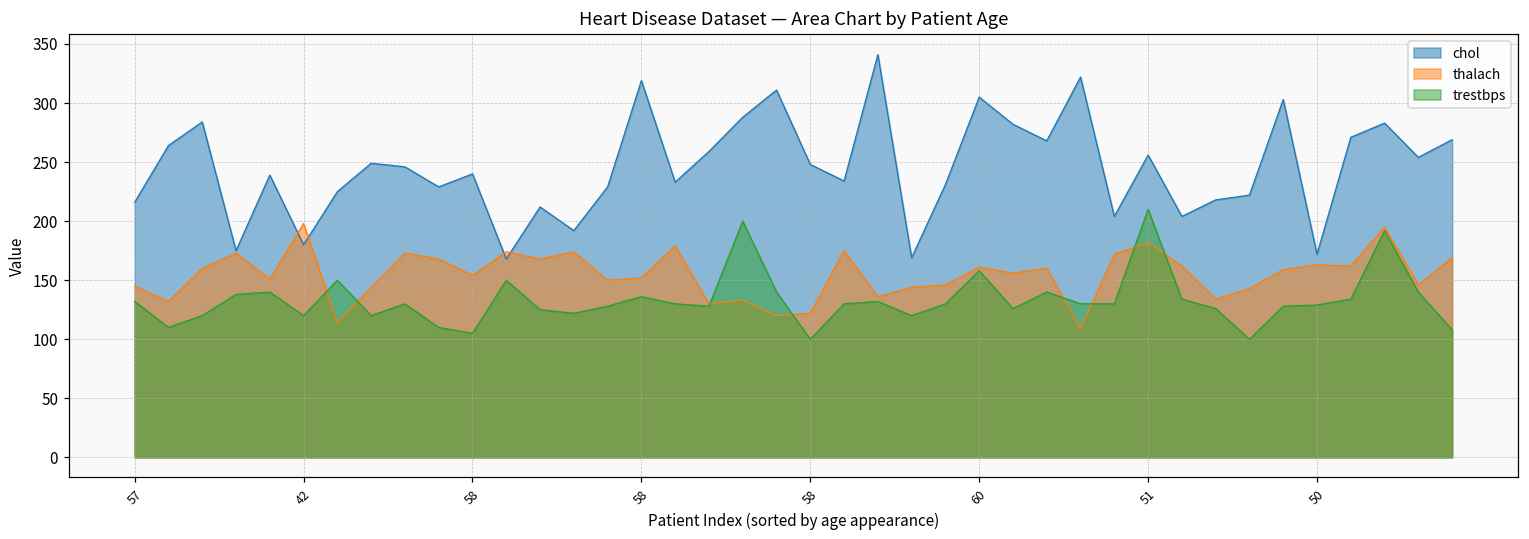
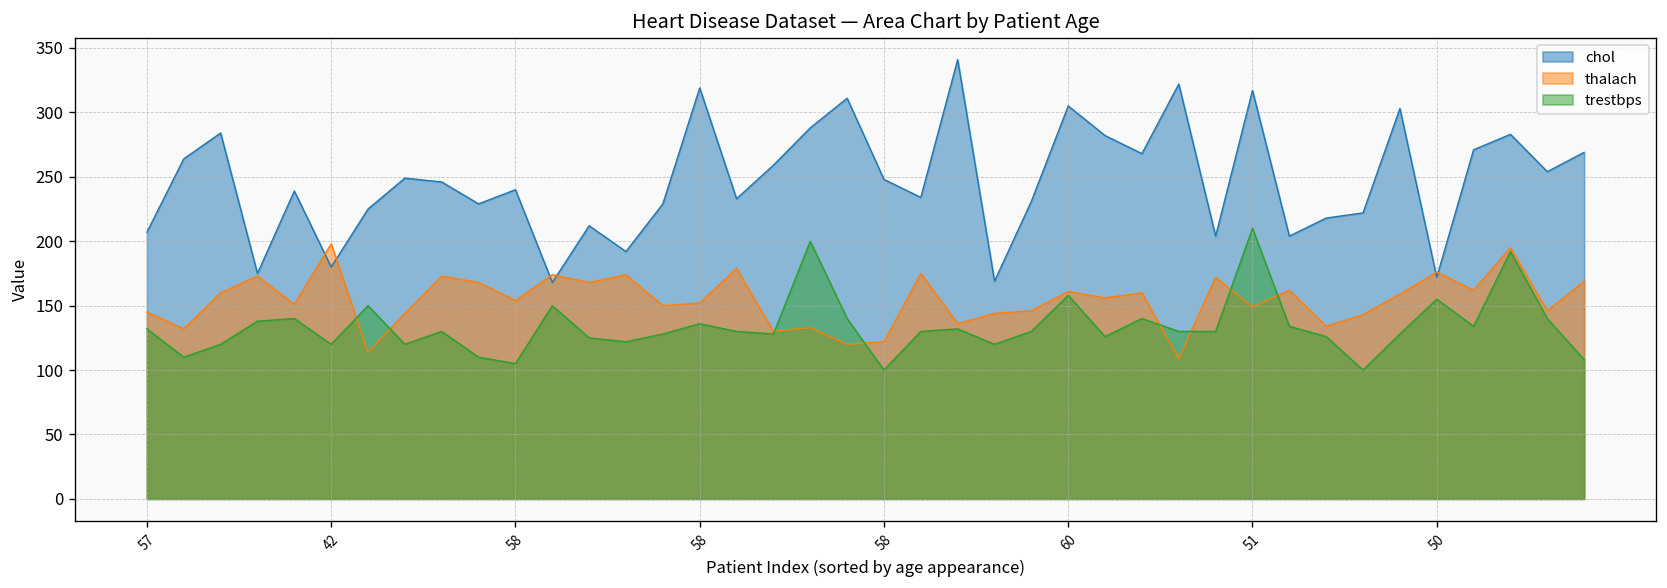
chol, 57: 216 -> 207
chol, 51: 256 -> 317
thalach, 51: 182 -> 149
thalach, 50: 163 -> 176
trestbps, 50: 129 -> 155
